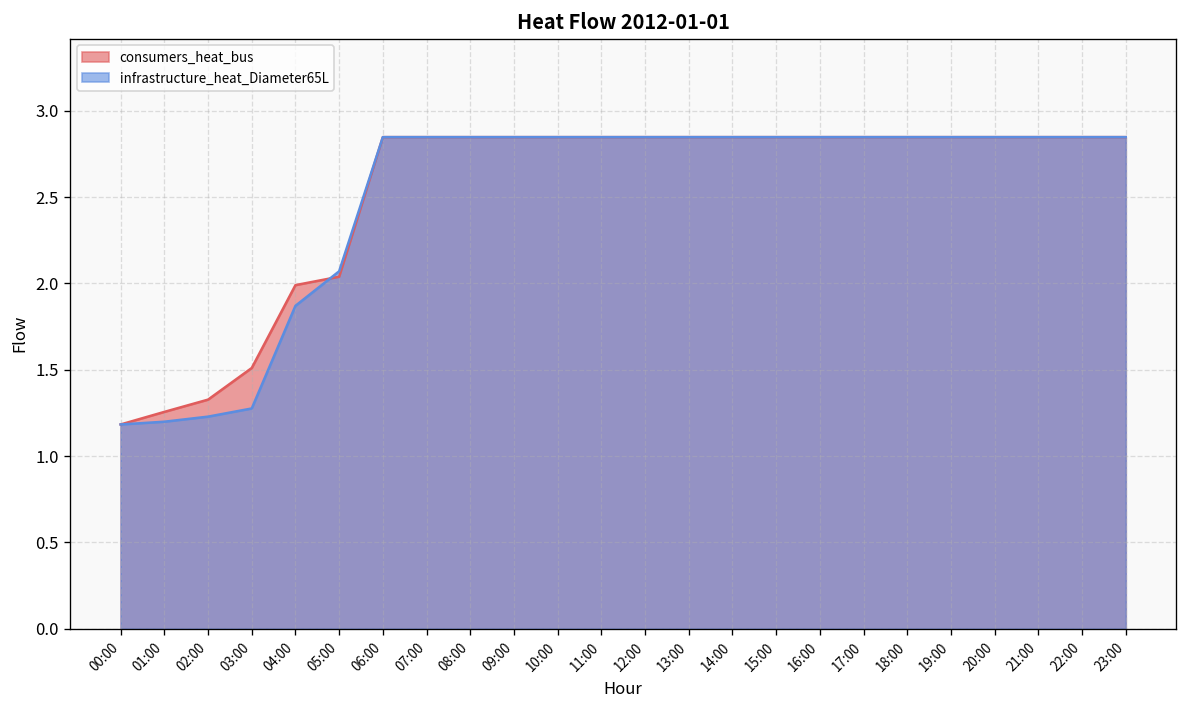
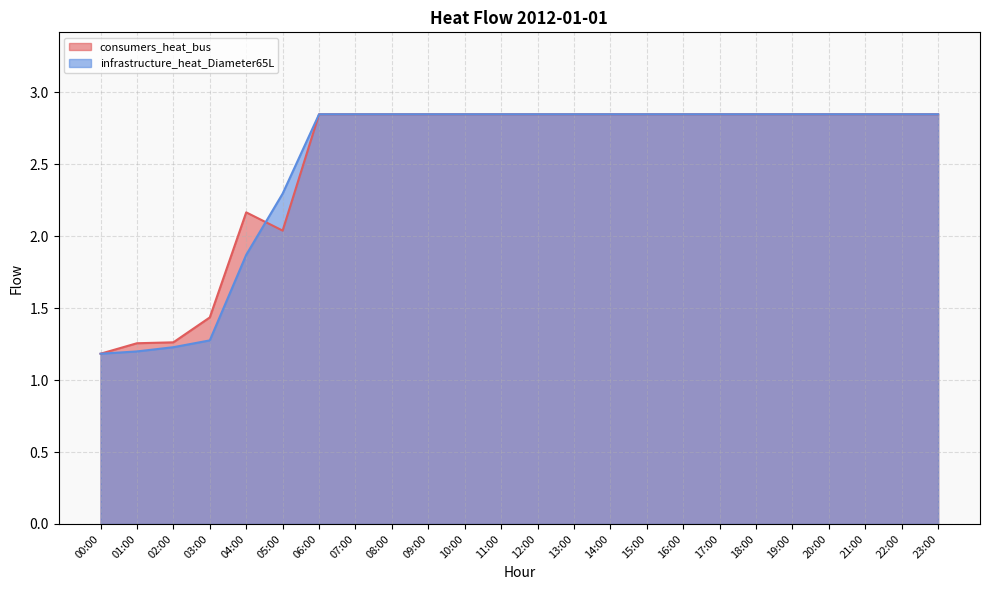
consumers_heat_bus, 02:00: 1.33 -> 1.26
consumers_heat_bus, 03:00: 1.51 -> 1.44
consumers_heat_bus, 04:00: 1.99 -> 2.17
infrastructure_heat_Diameter65L, 05:00: 2.07 -> 2.30
